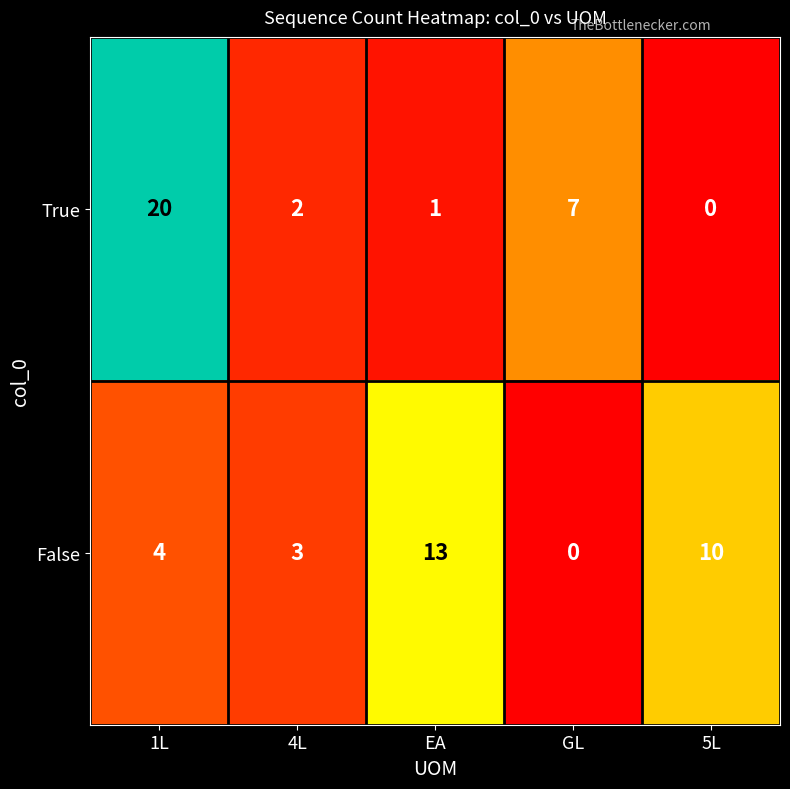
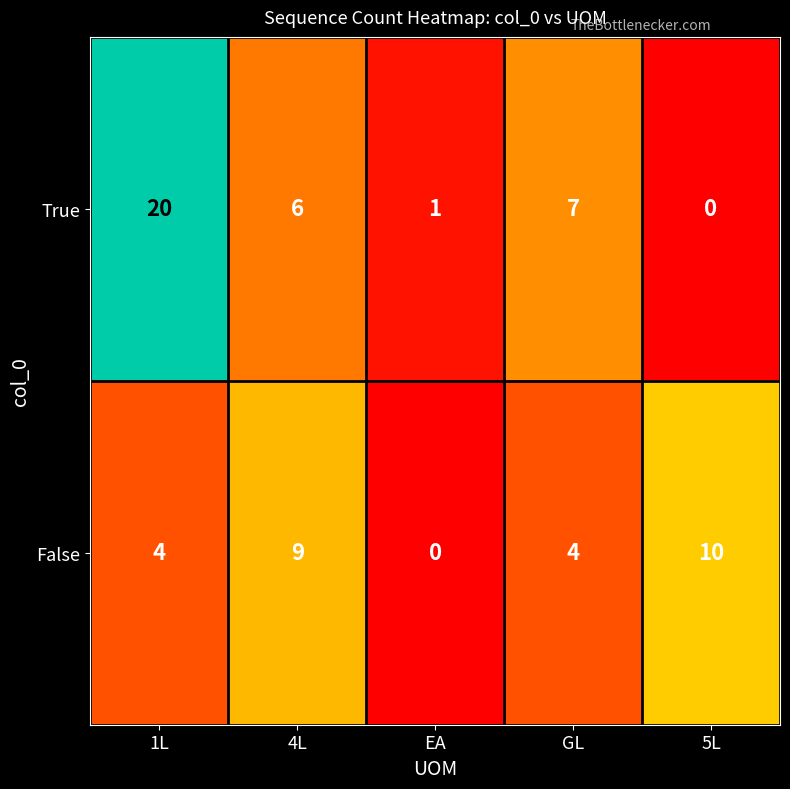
True, 4L: 2 -> 6
False, 4L: 3 -> 9
False, EA: 13 -> 0
False, GL: 0 -> 4
